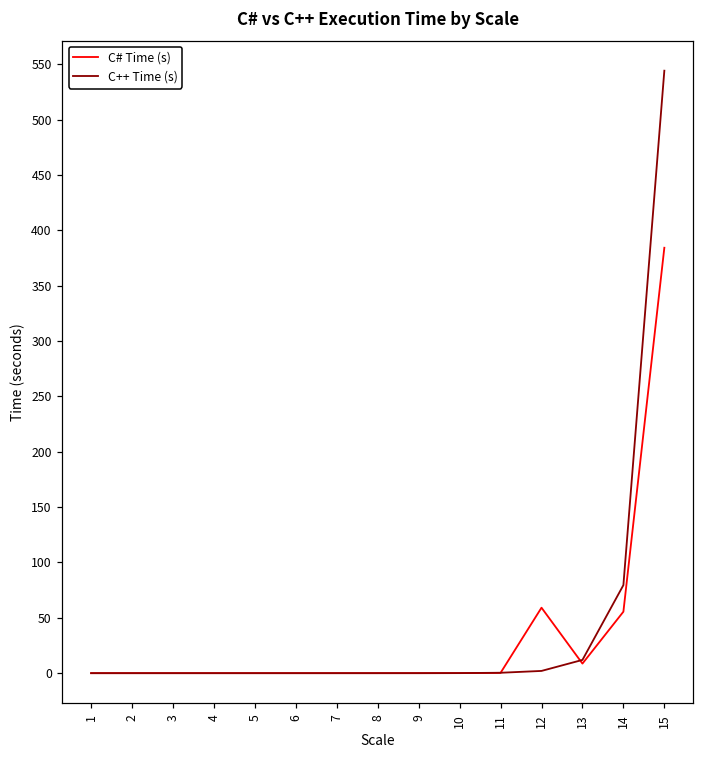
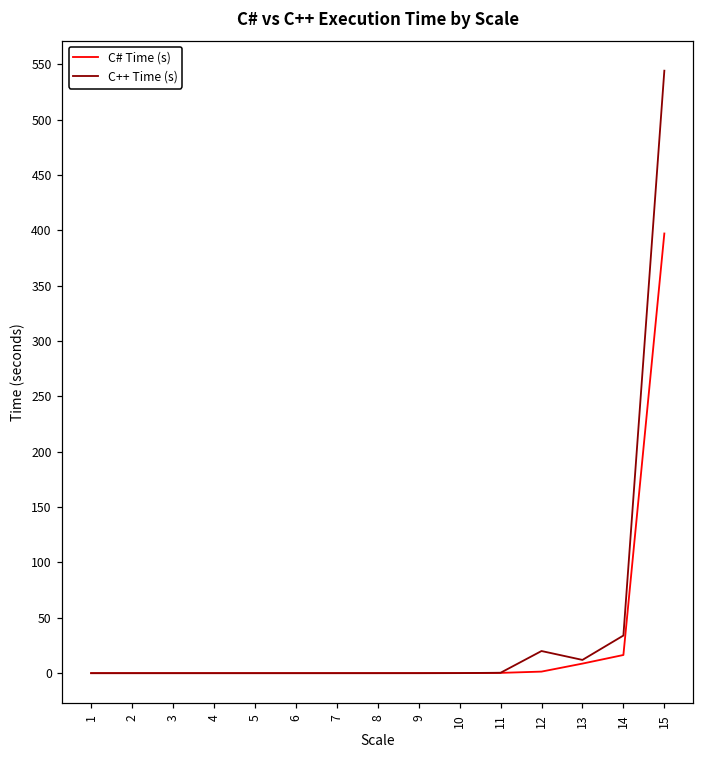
C# Time (s), 12: 59 -> 1
C++ Time (s), 12: 2 -> 20
C# Time (s), 14: 56 -> 16
C++ Time (s), 14: 80 -> 34
C# Time (s), 15: 384 -> 397
